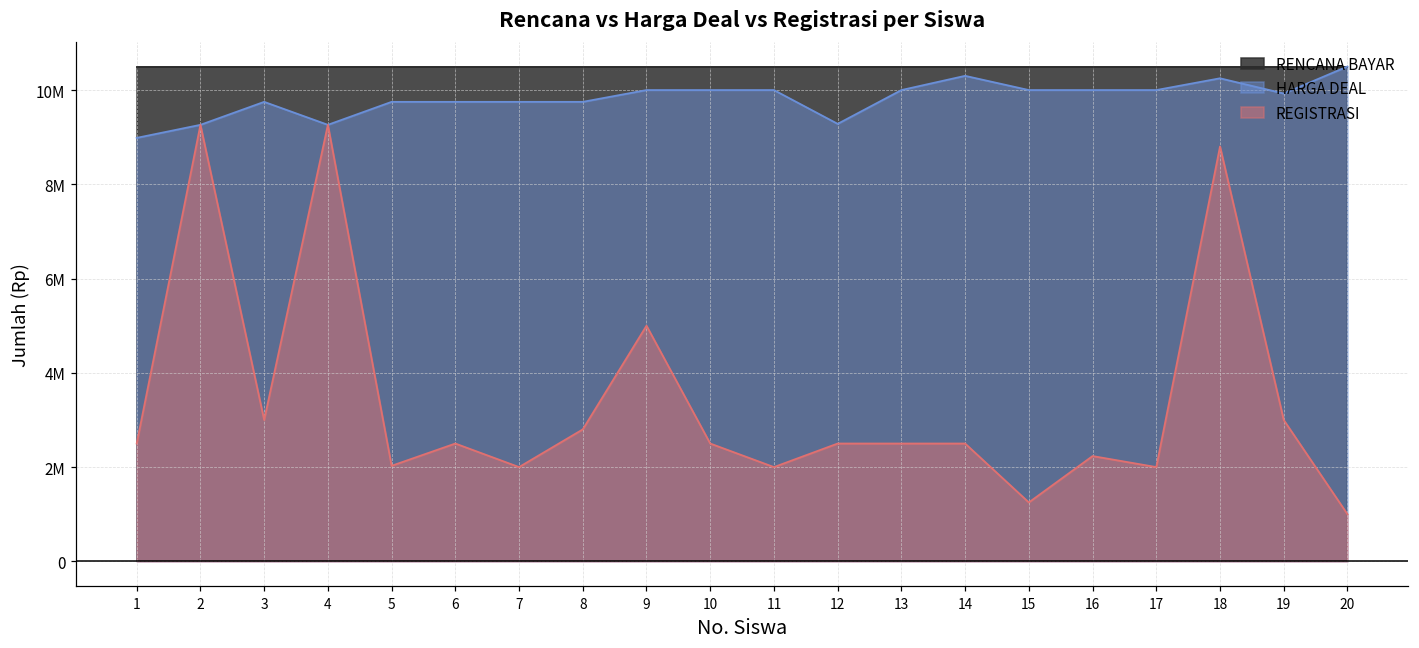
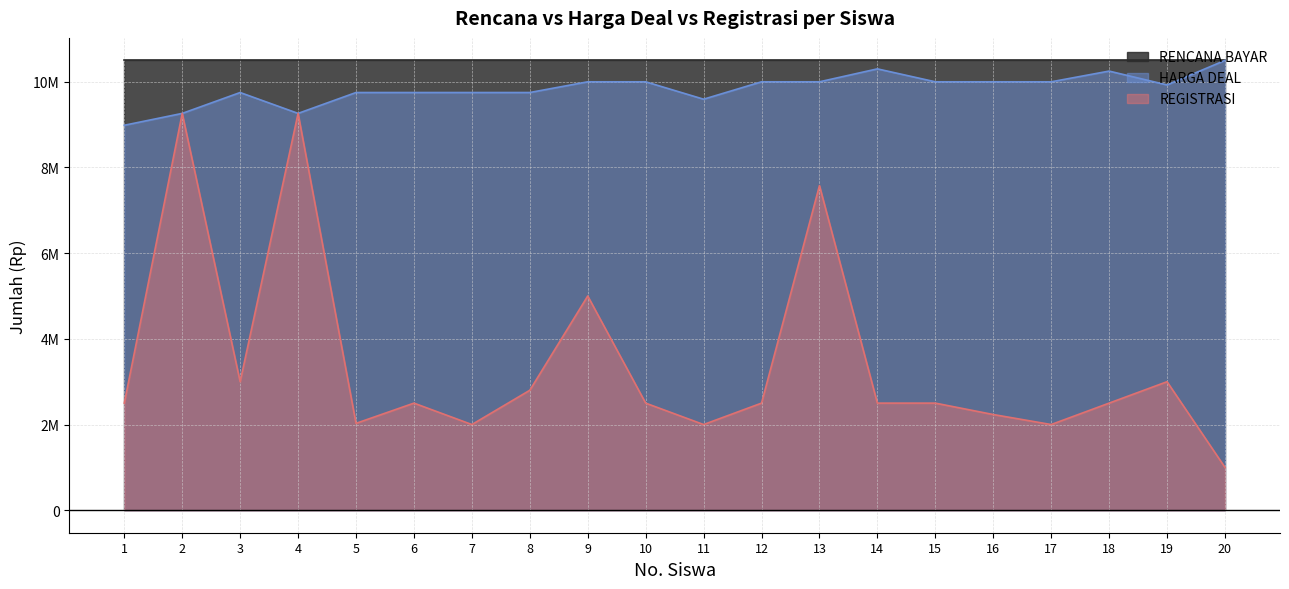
HARGA DEAL, 11: 10000000 -> 9600000
HARGA DEAL, 12: 9300000 -> 10000000
REGISTRASI, 13: 2500000 -> 7600000
REGISTRASI, 15: 1300000 -> 2500000
REGISTRASI, 18: 8800000 -> 2500000
